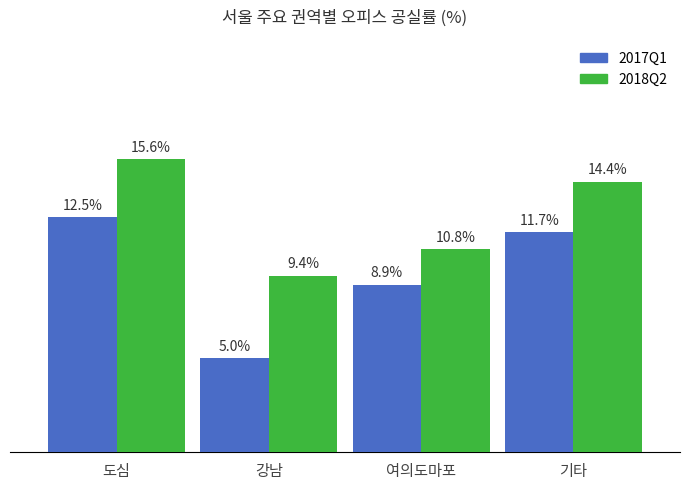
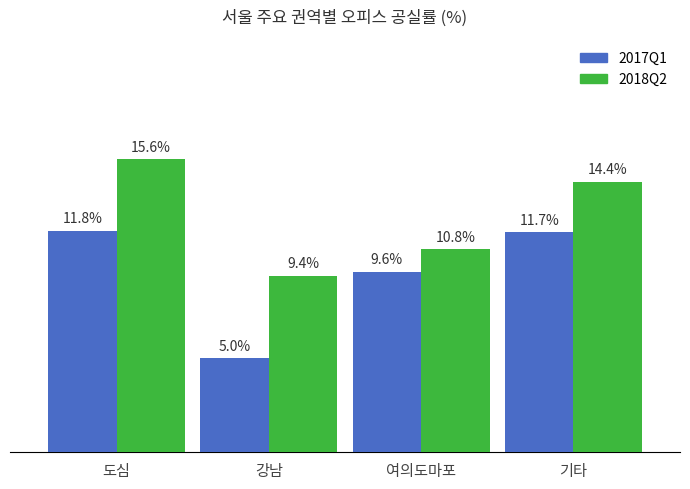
2017Q1, 도심: 12.5% -> 11.8%
2017Q1, 여의도마포: 8.9% -> 9.6%
